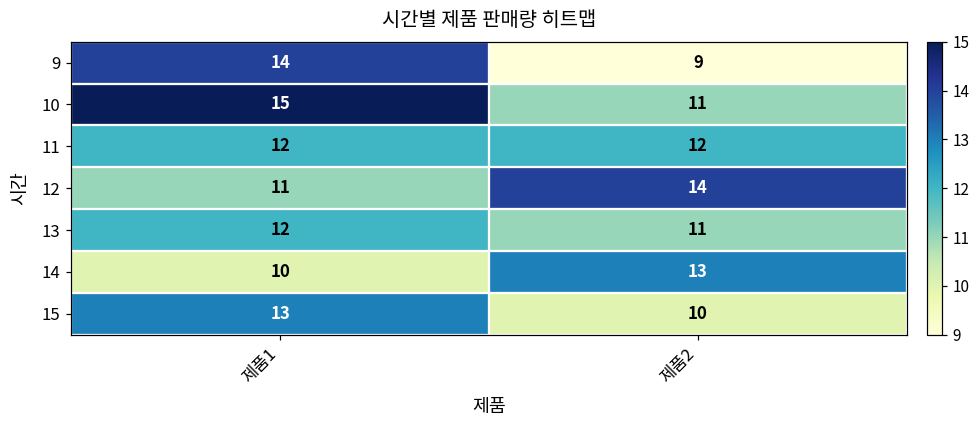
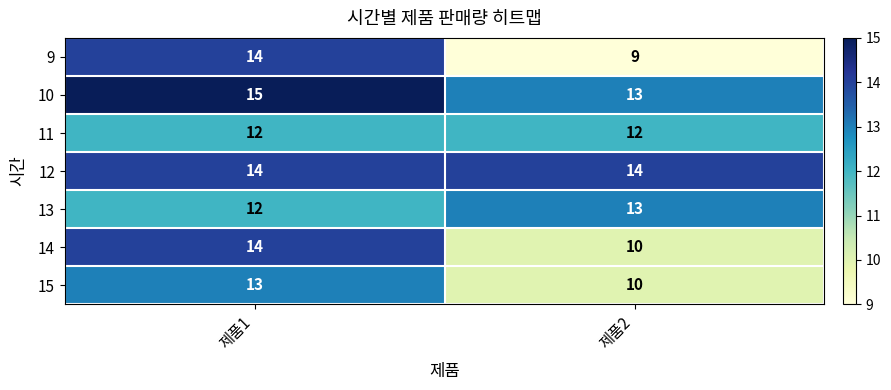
10, 제품2: 11 -> 13
12, 제품1: 11 -> 14
13, 제품2: 11 -> 13
14, 제품1: 10 -> 14
14, 제품2: 13 -> 10
